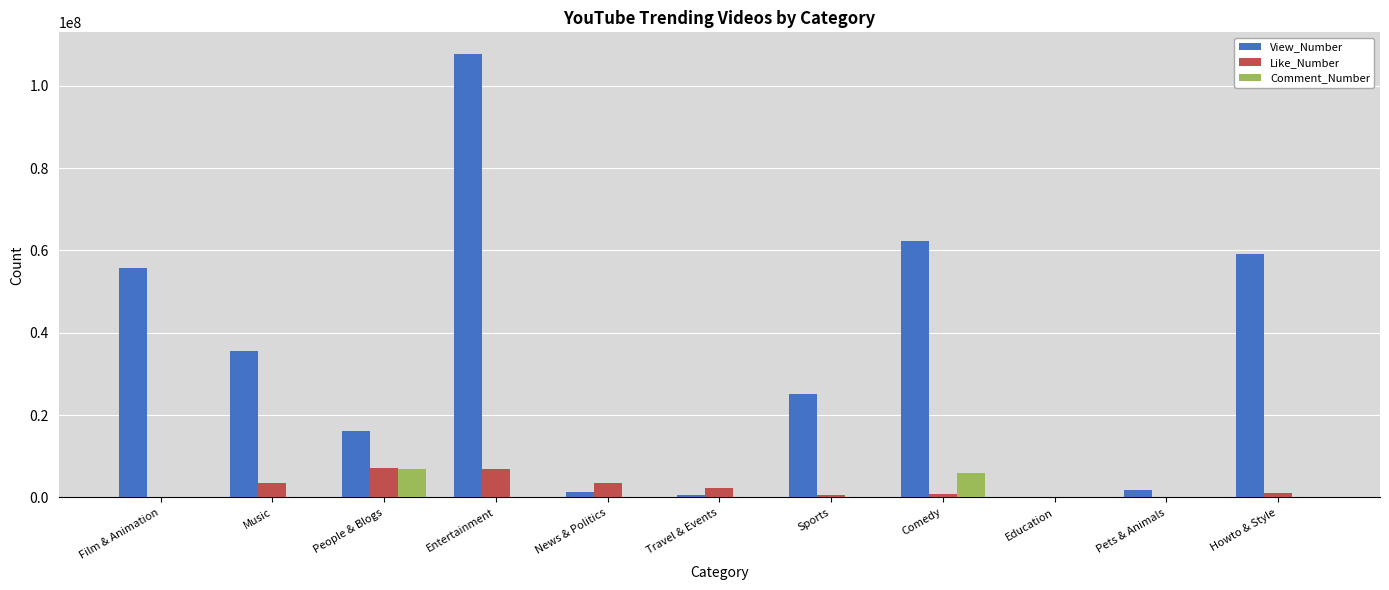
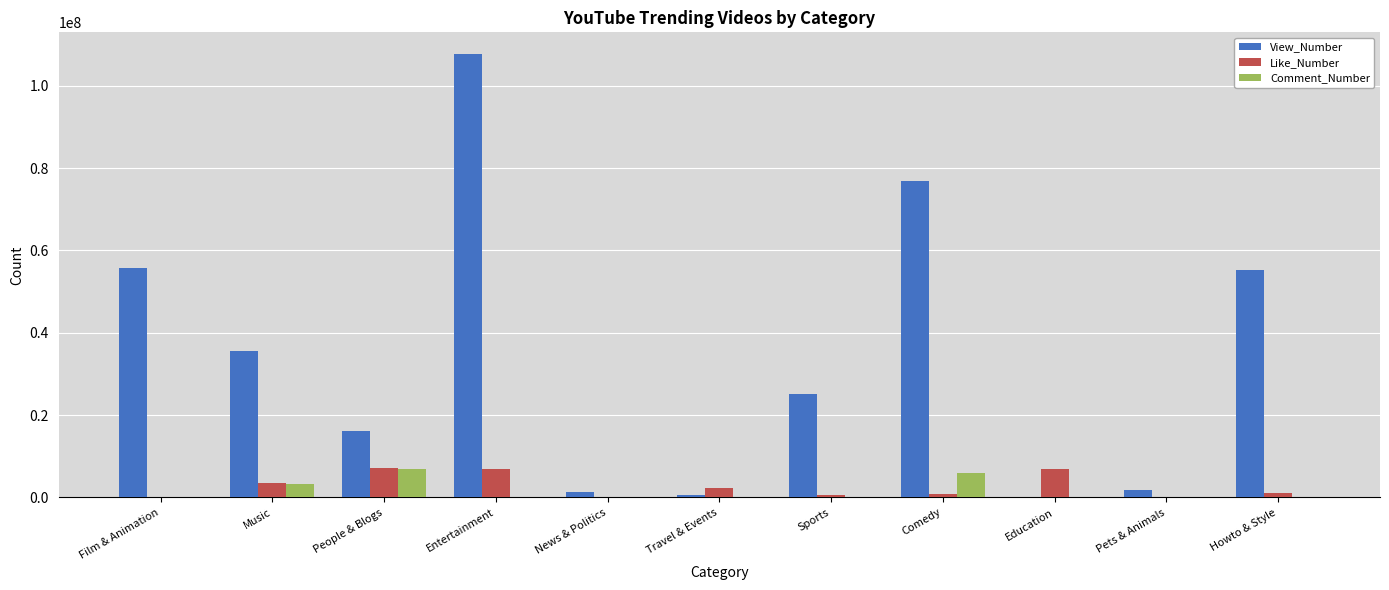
Comment_Number, Music: 0 -> 3000000
Like_Number, News & Politics: 3000000 -> 0
View_Number, Comedy: 62000000 -> 77000000
Like_Number, Education: 0 -> 7000000
View_Number, Howto & Style: 59000000 -> 55000000
